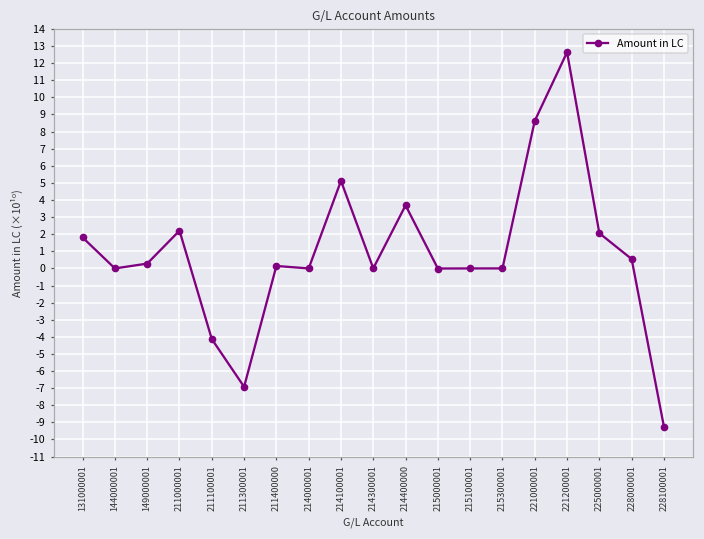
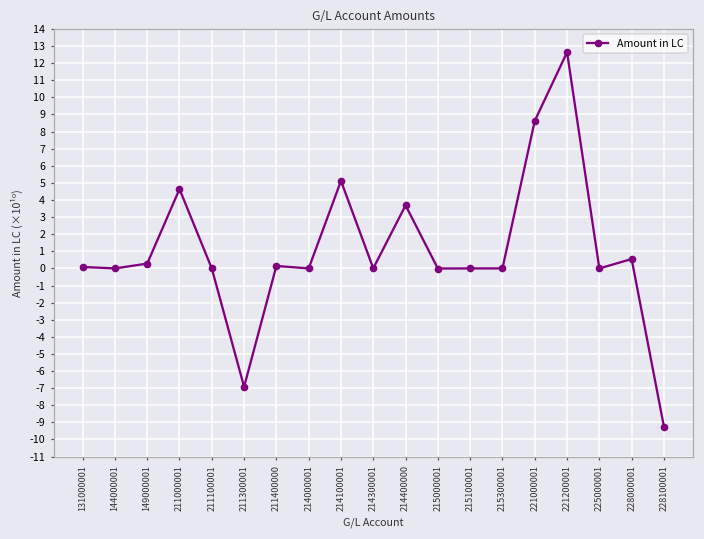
131000001: 1.8 -> 0.1
211000001: 2.2 -> 4.6
211100001: -4.1 -> 0.0
225000001: 2.1 -> 0.0
